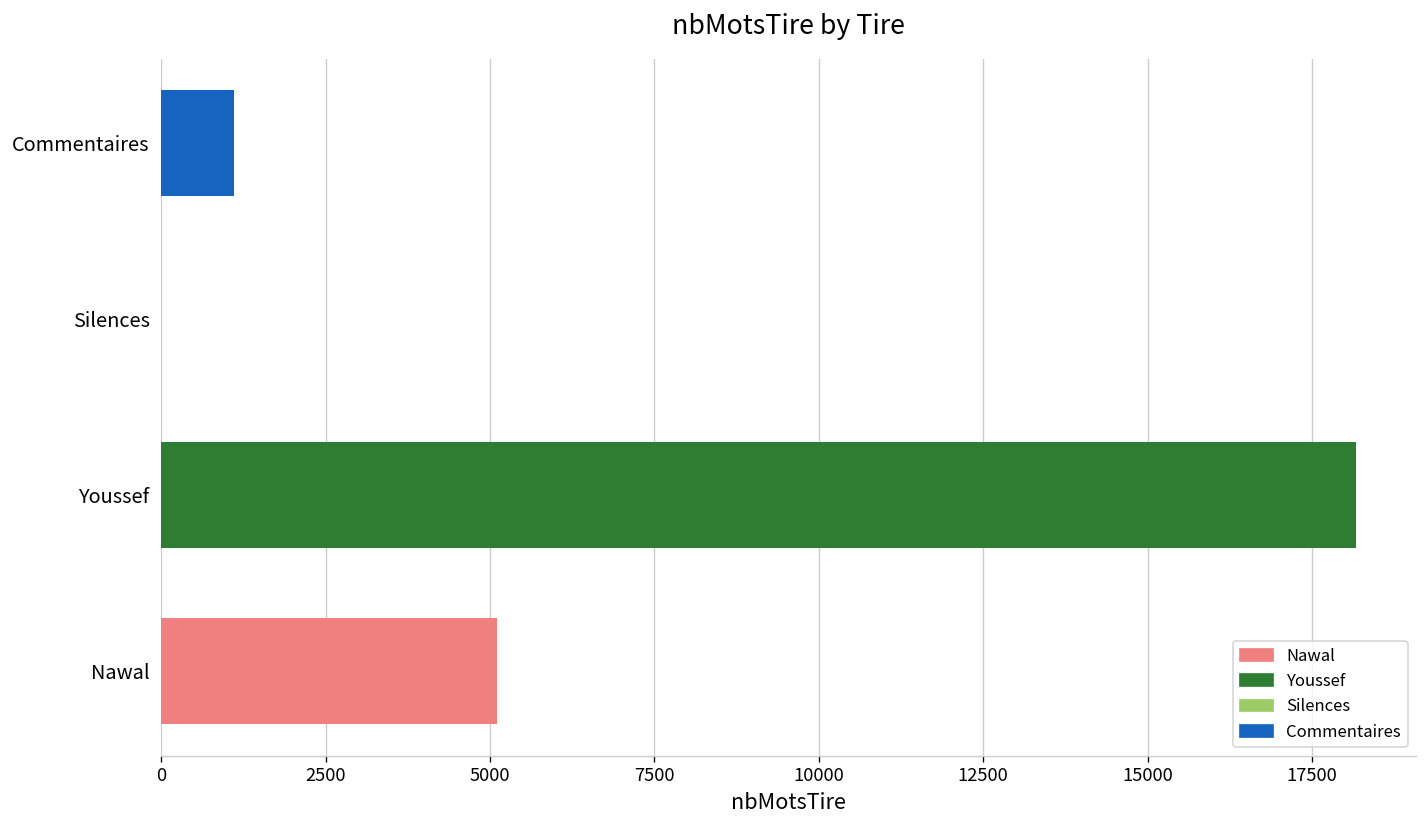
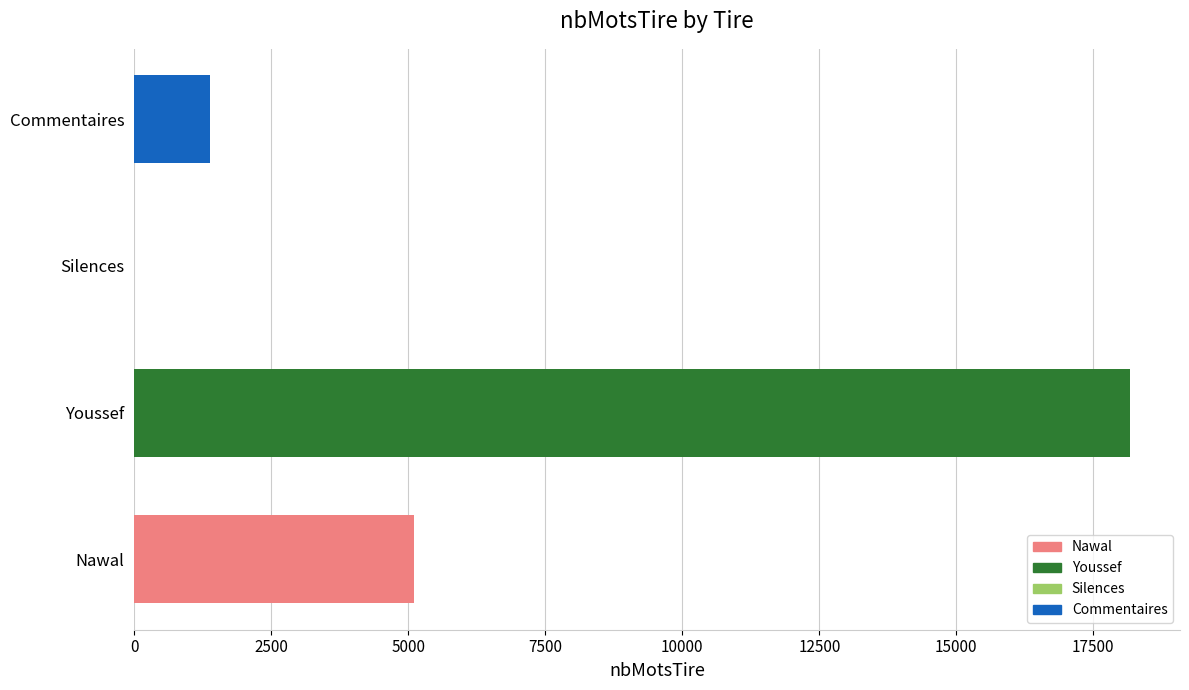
Commentaires: 1100 -> 1400
